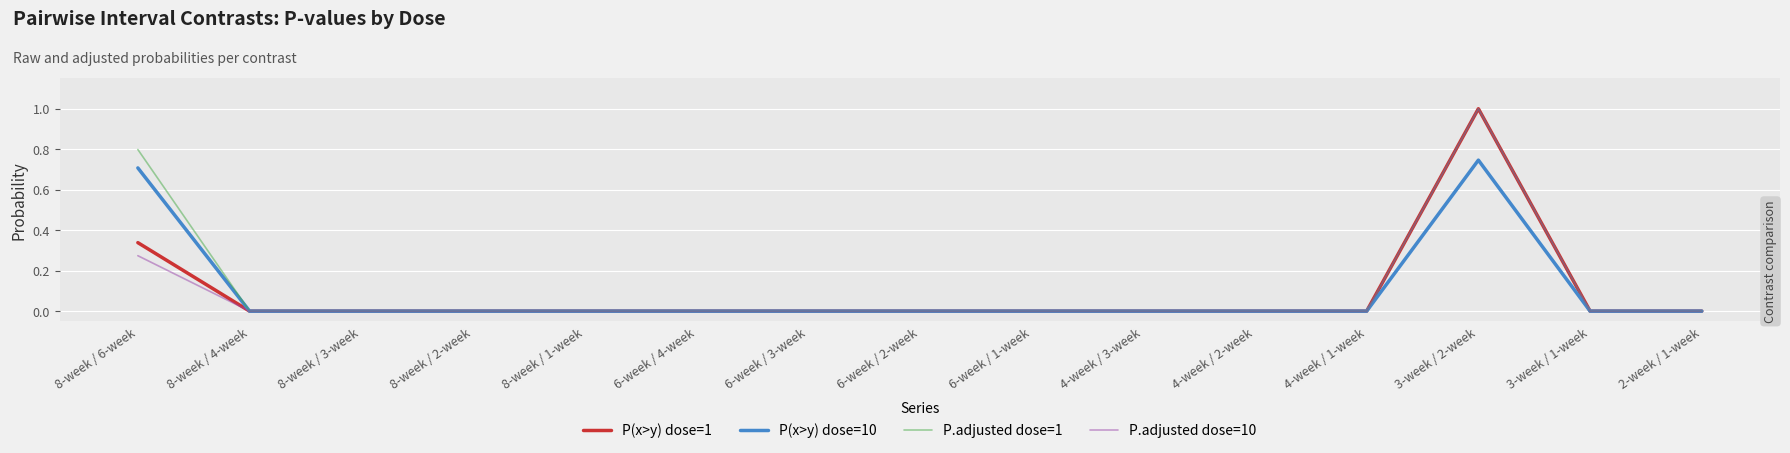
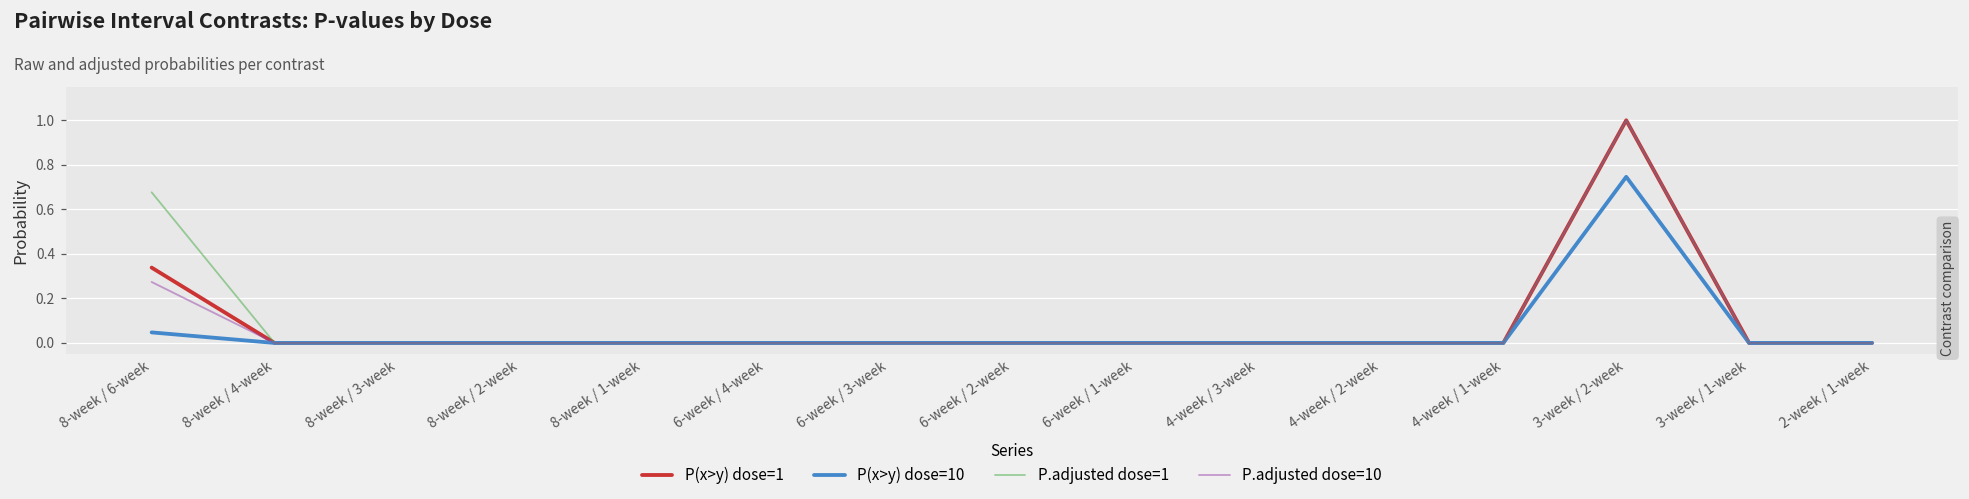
P(x>y) dose=10, 8-week / 6-week: 0.71 -> 0.05
P.adjusted dose=1, 8-week / 6-week: 0.80 -> 0.68
